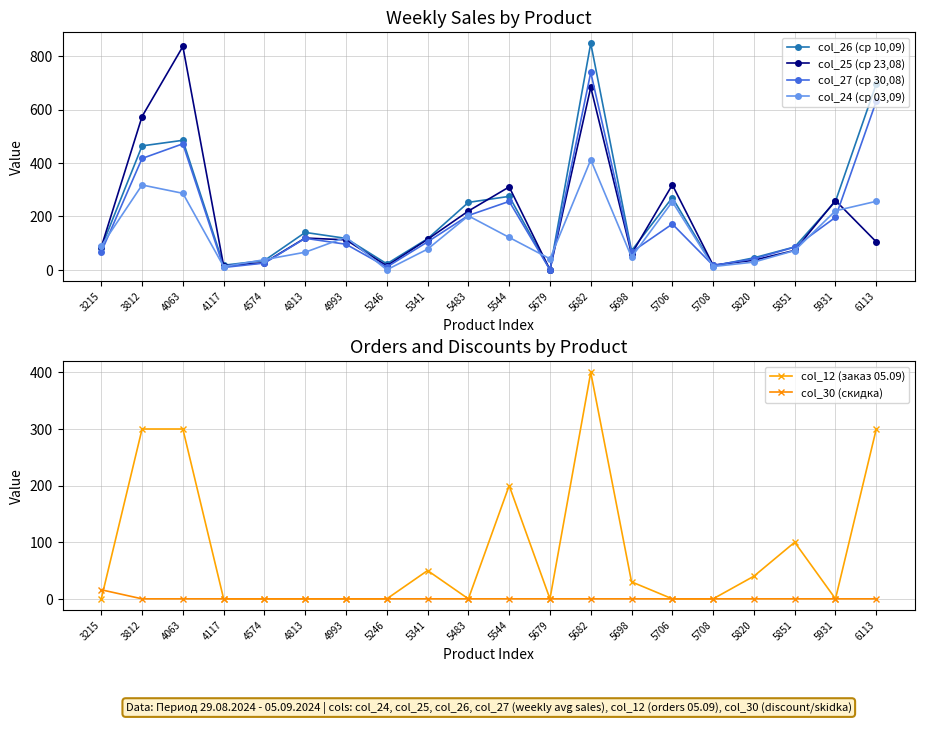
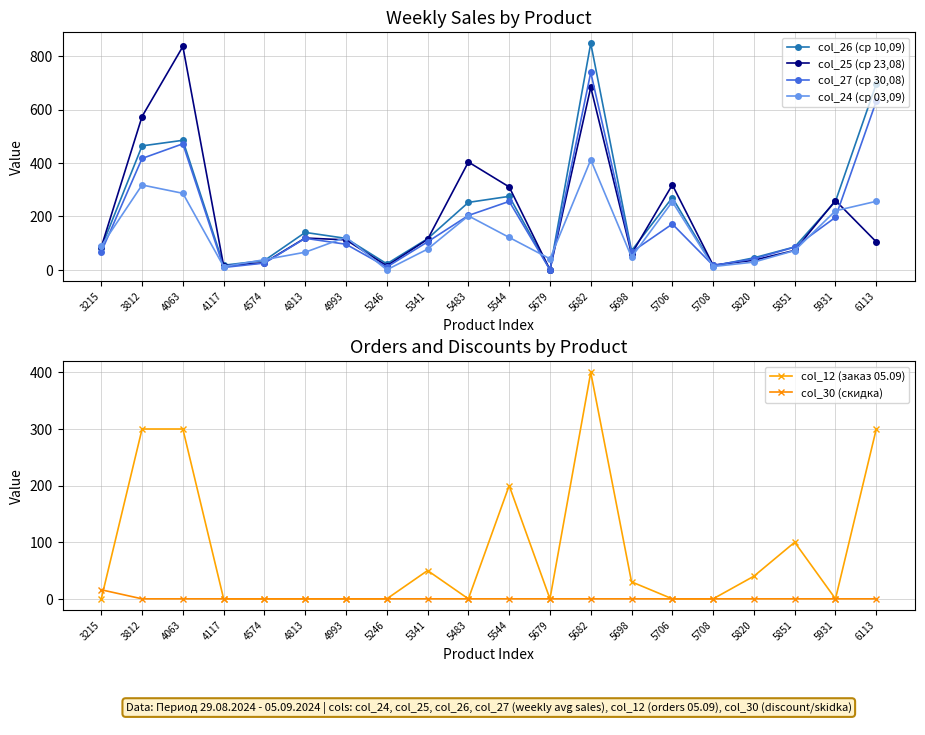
Weekly Sales by Product, col_25 (ср 23,08), 5483: 220 -> 400
